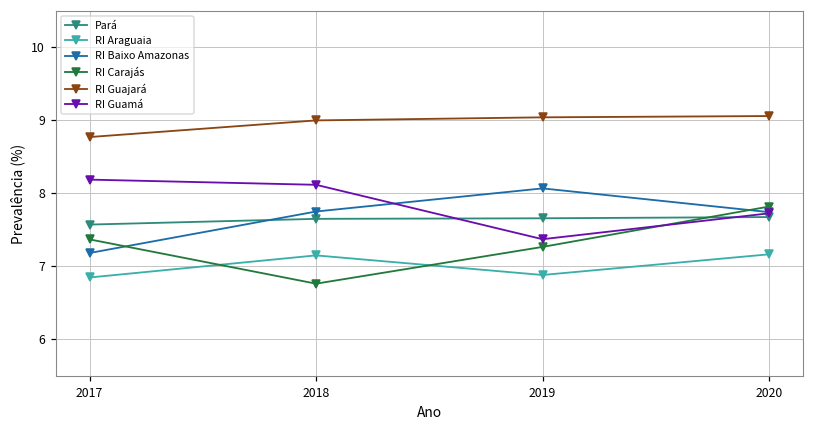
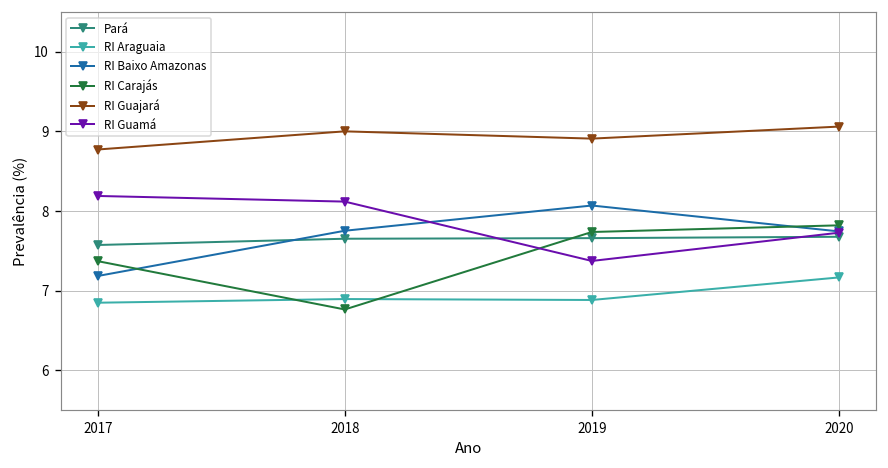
RI Araguaia, 2018: 7.2 -> 6.9
RI Carajás, 2019: 7.3 -> 7.7
RI Guajará, 2019: 9.0 -> 8.9
